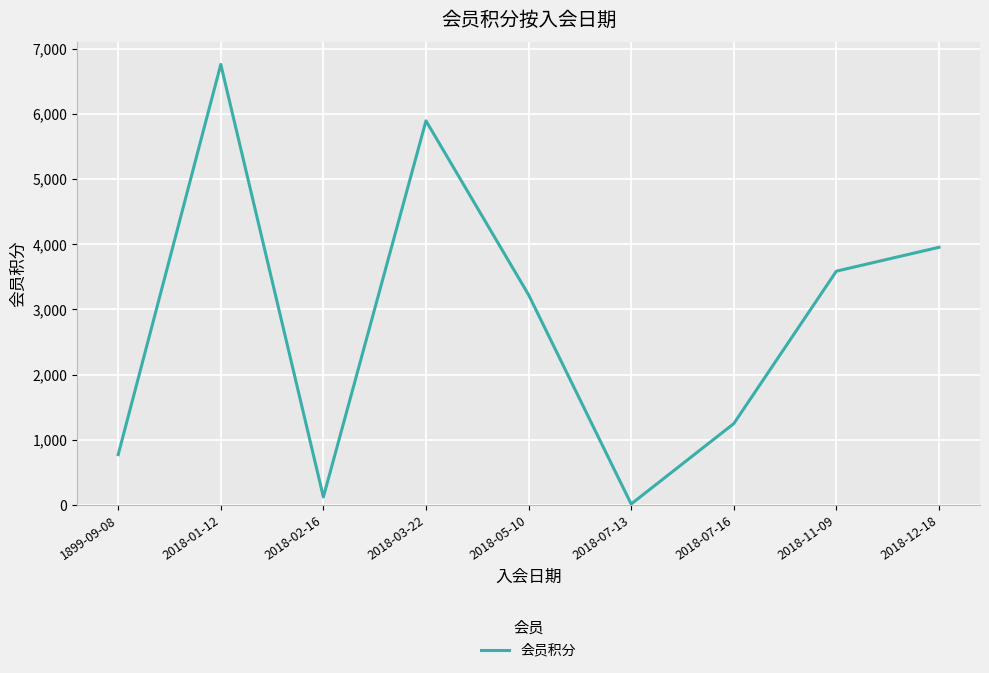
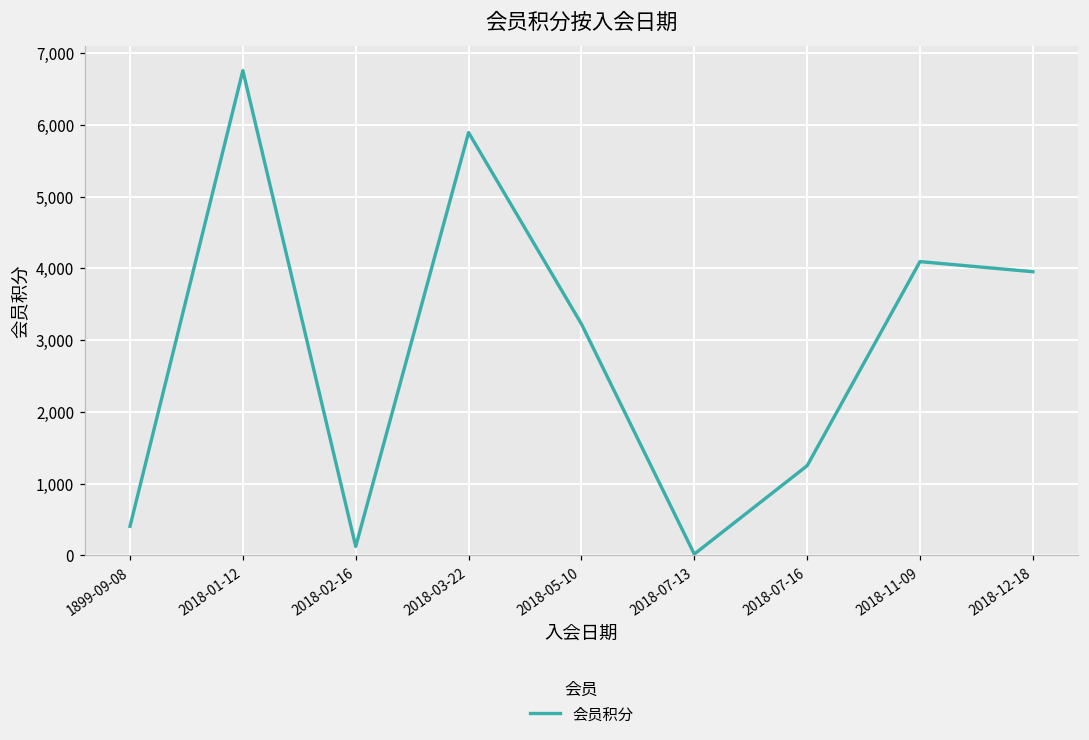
1899-09-08: 800 -> 400
2018-11-09: 3,600 -> 4,100
